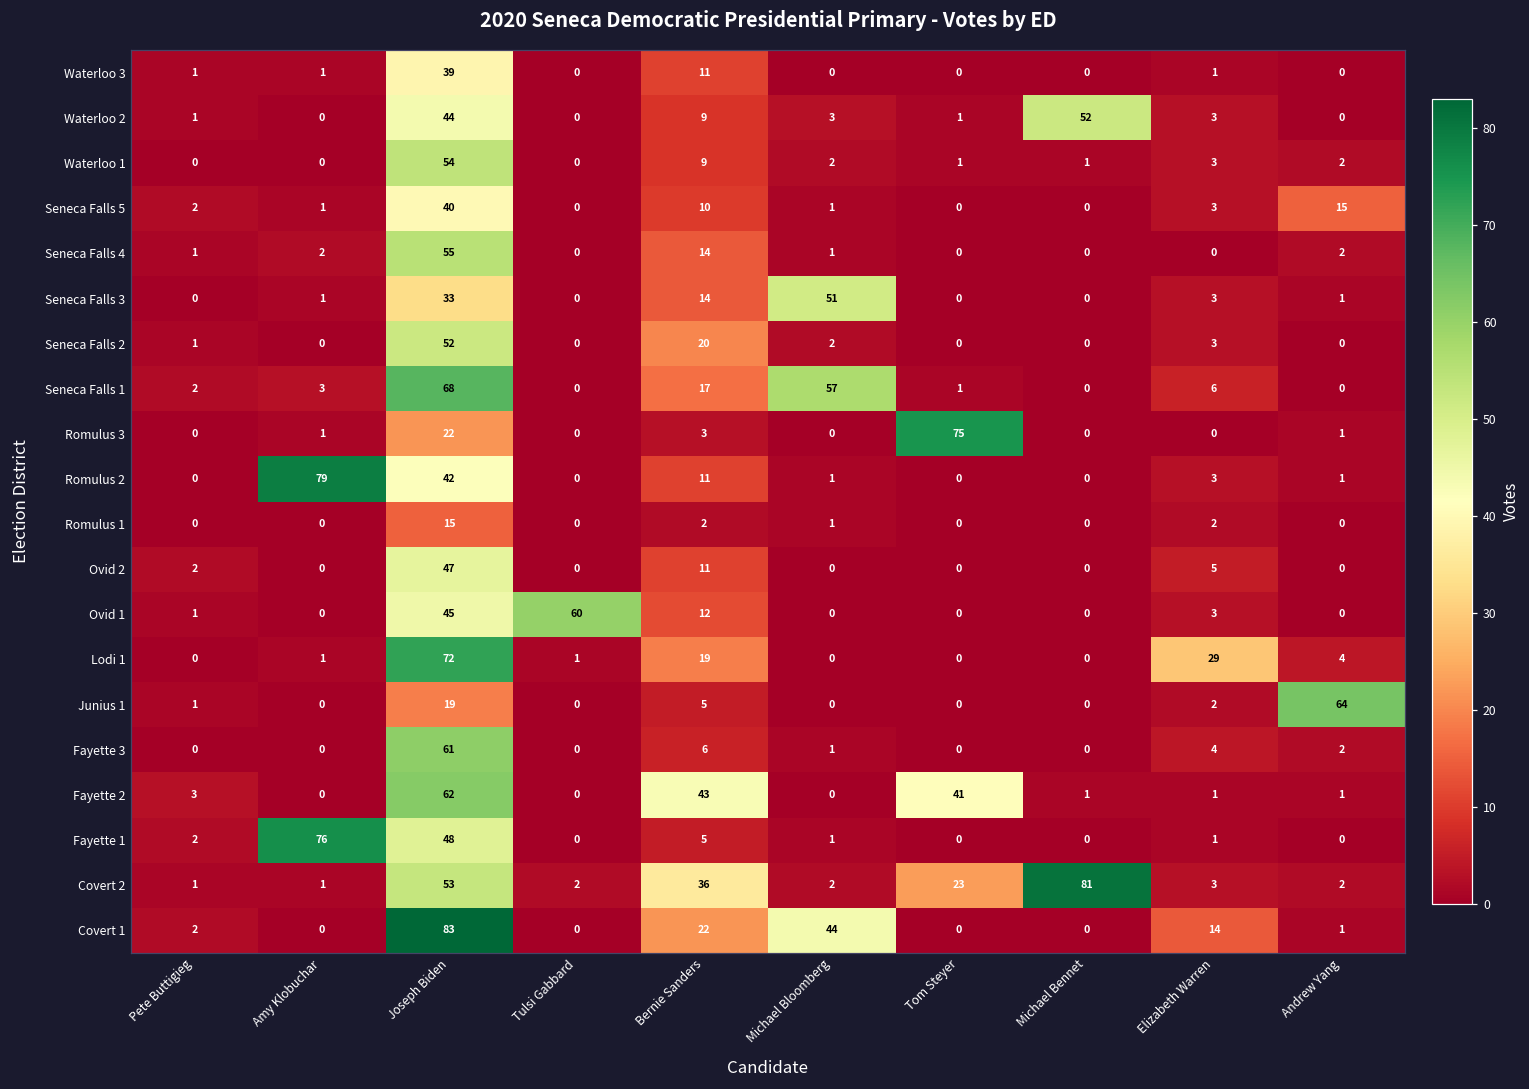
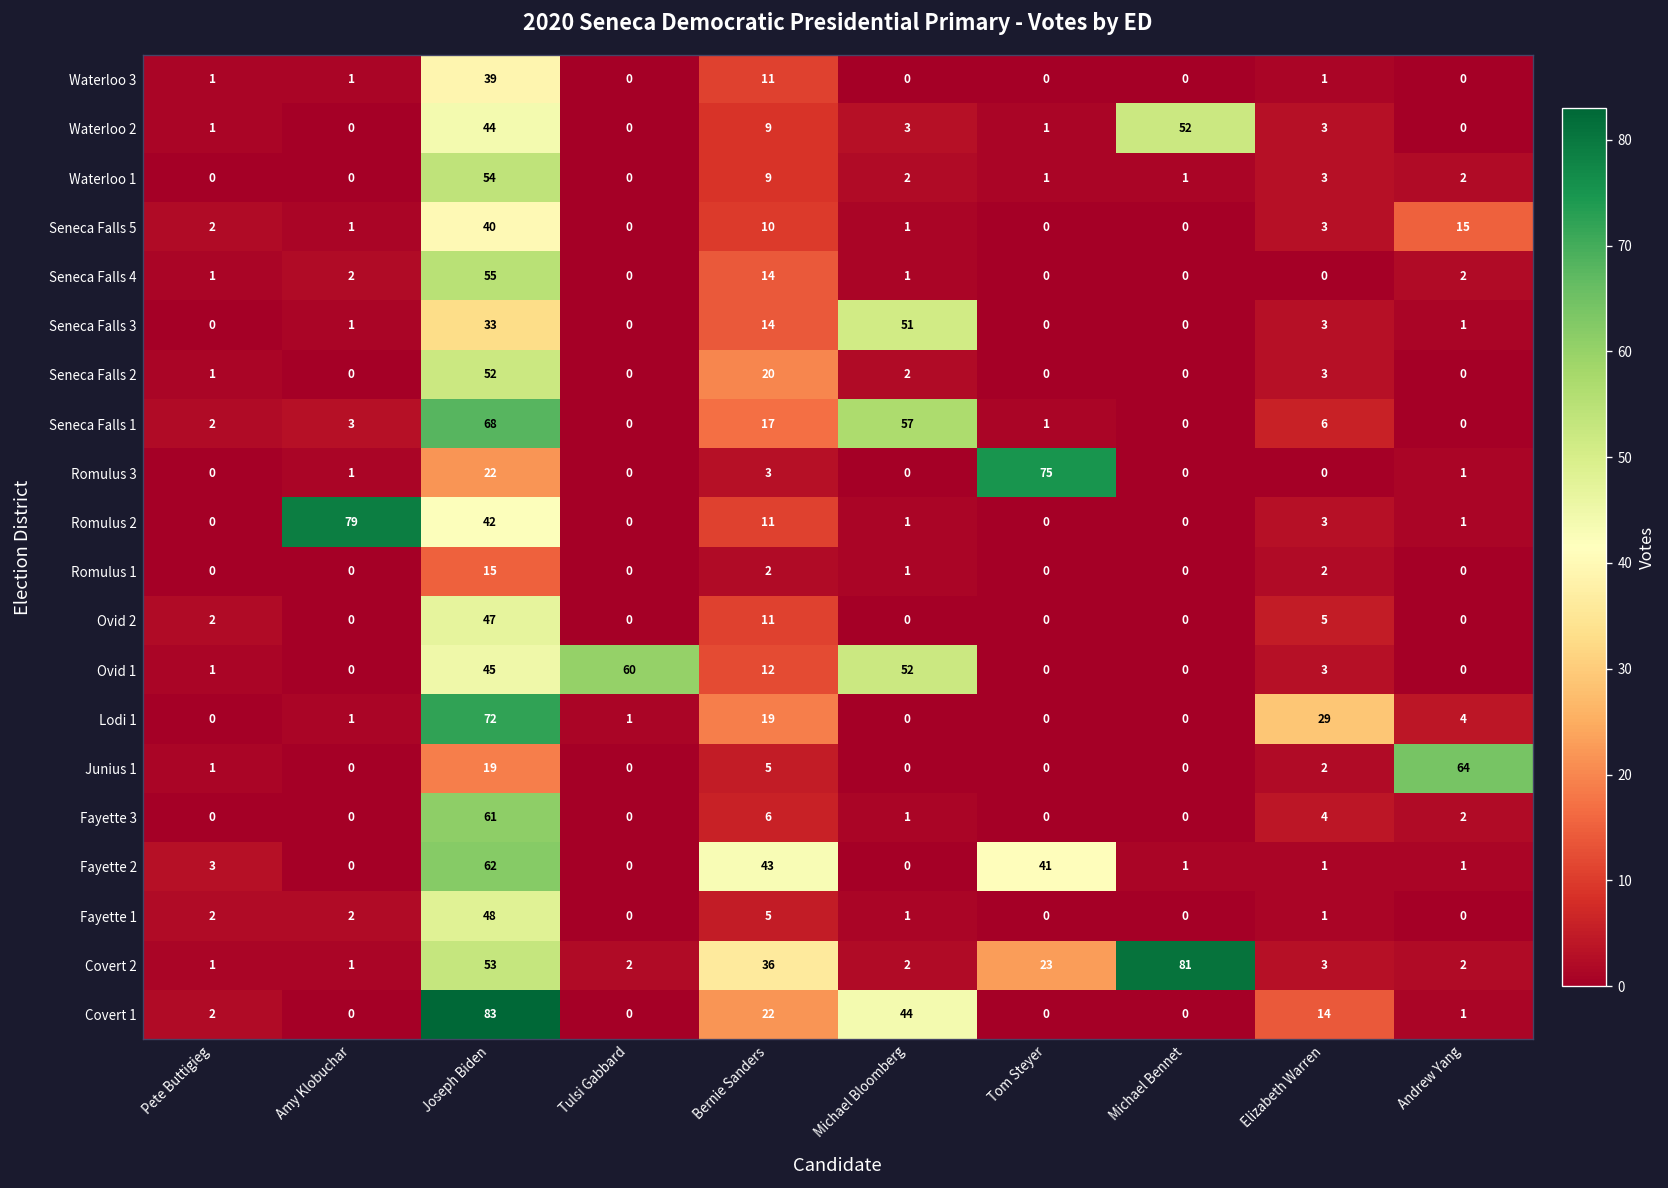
Ovid 1, Michael Bloomberg: 0 -> 52
Fayette 1, Amy Klobuchar: 76 -> 2
